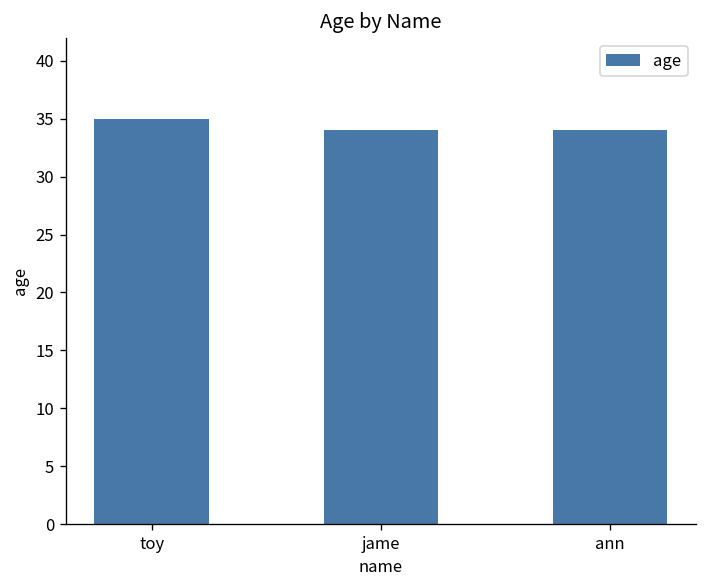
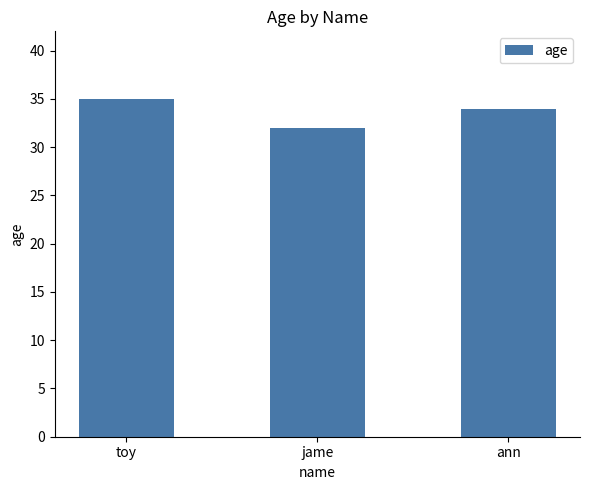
jame: 34 -> 32
